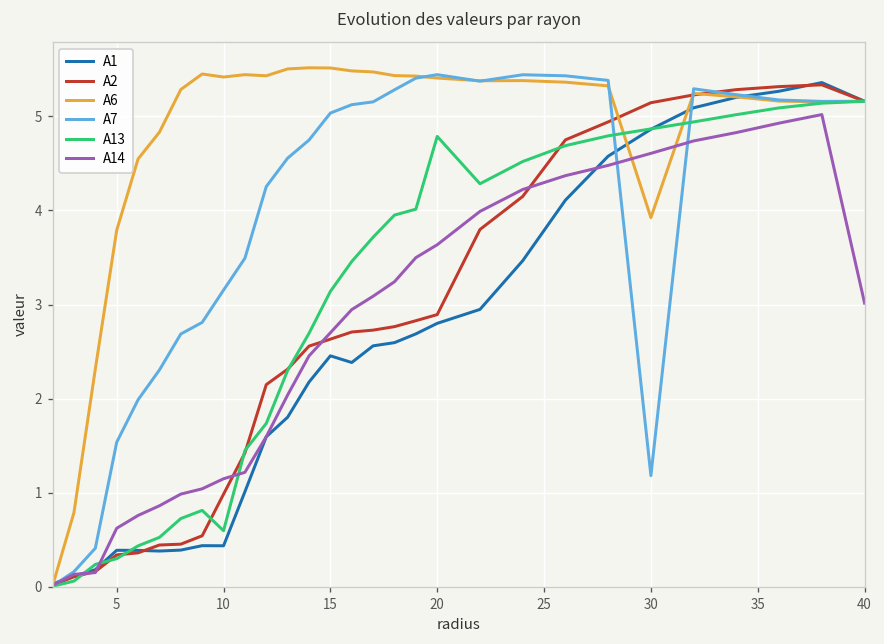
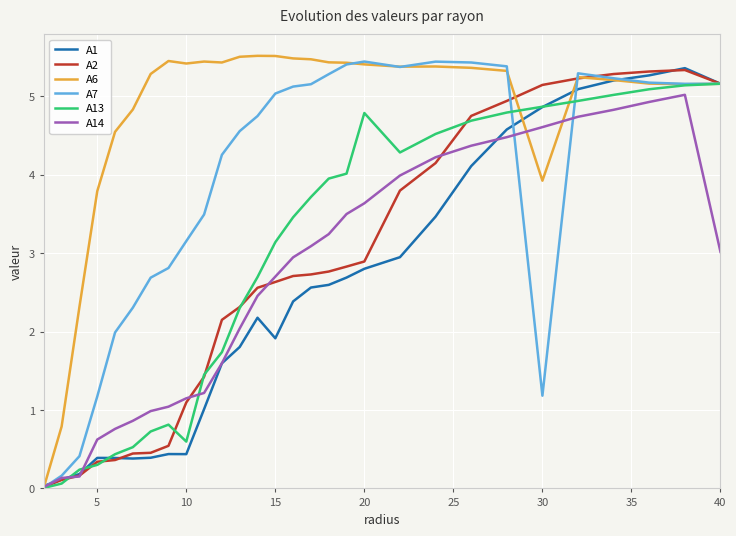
A7, 5: 1.5 -> 1.2
A2, 10: 1.0 -> 1.1
A1, 15: 2.5 -> 1.9
